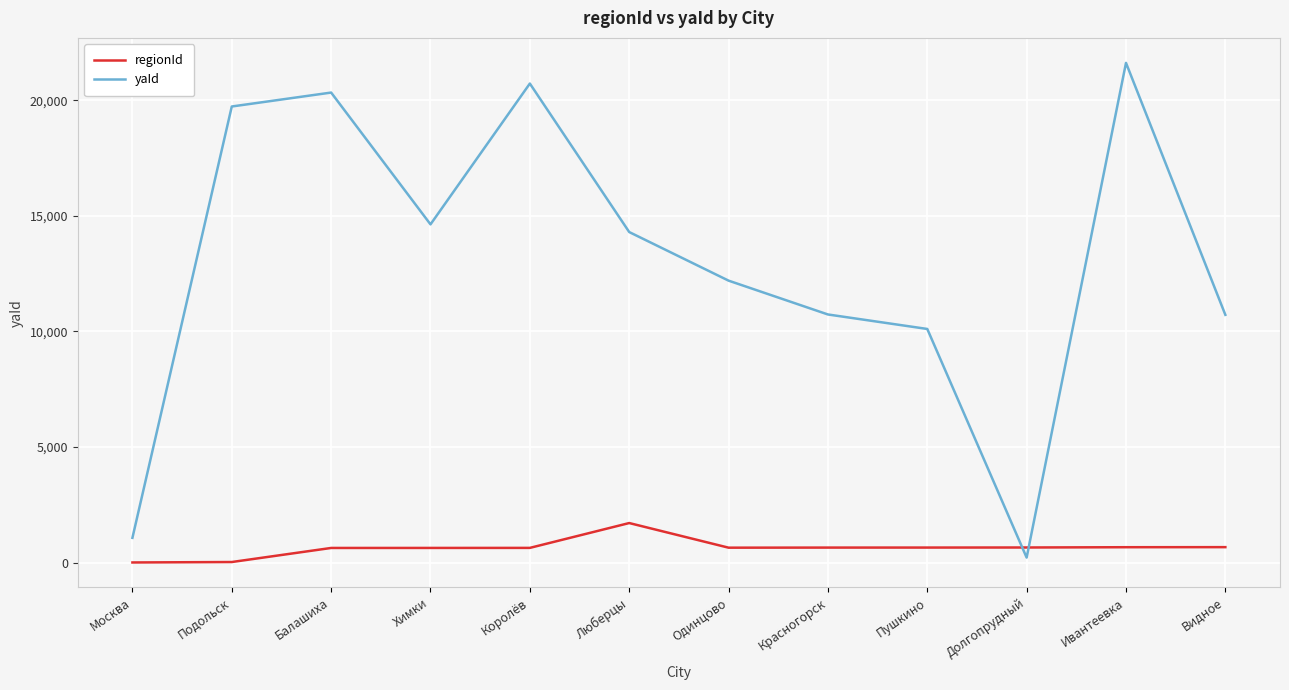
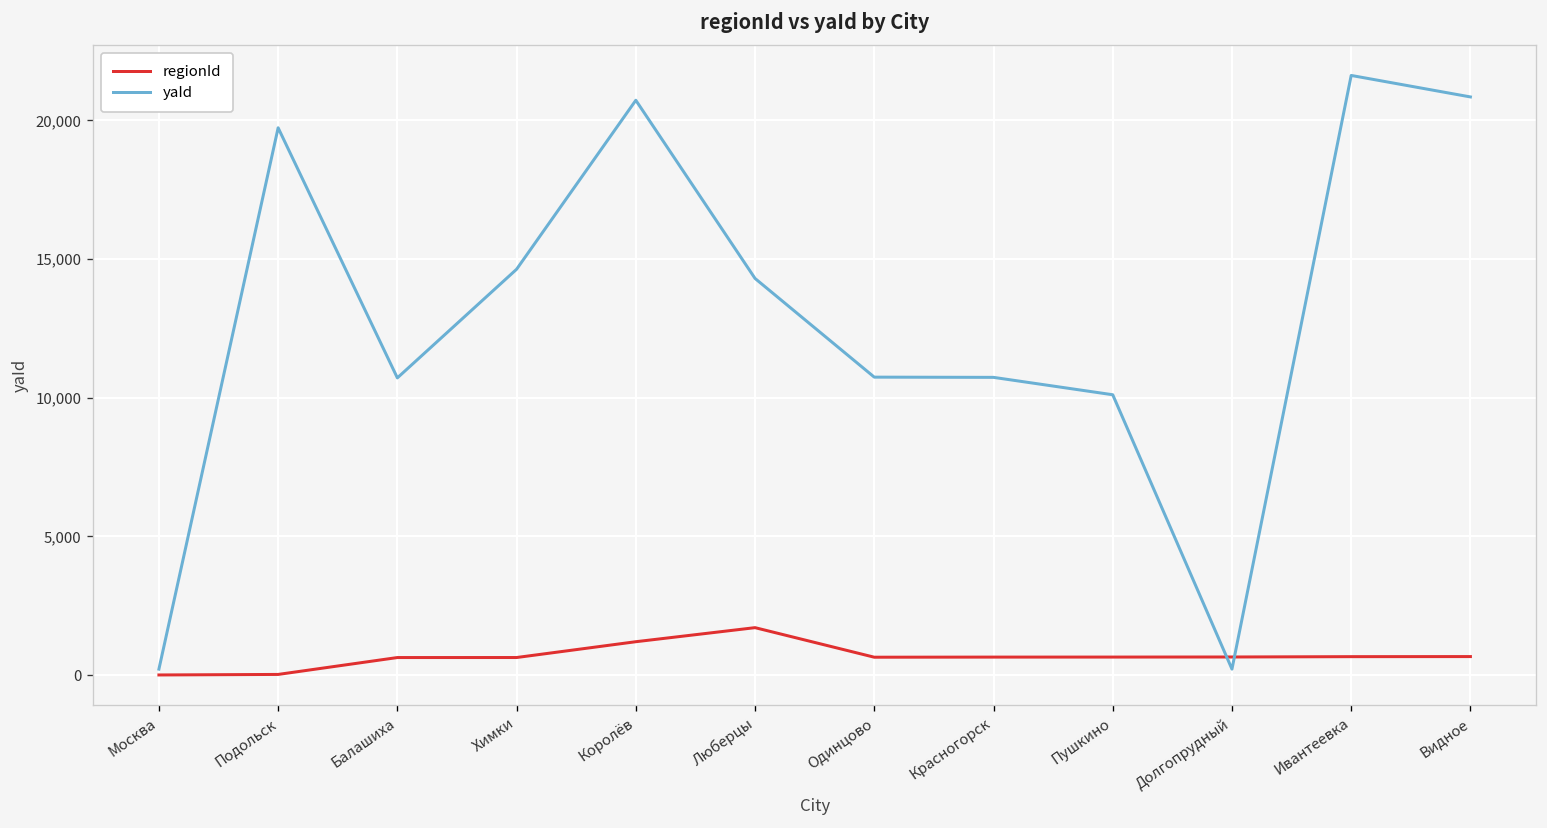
yaId, Москва: 1,100 -> 200
yaId, Балашиха: 20,300 -> 10,700
regionId, Королёв: 600 -> 1,200
yaId, Одинцово: 12,200 -> 10,700
yaId, Видное: 10,700 -> 20,800
